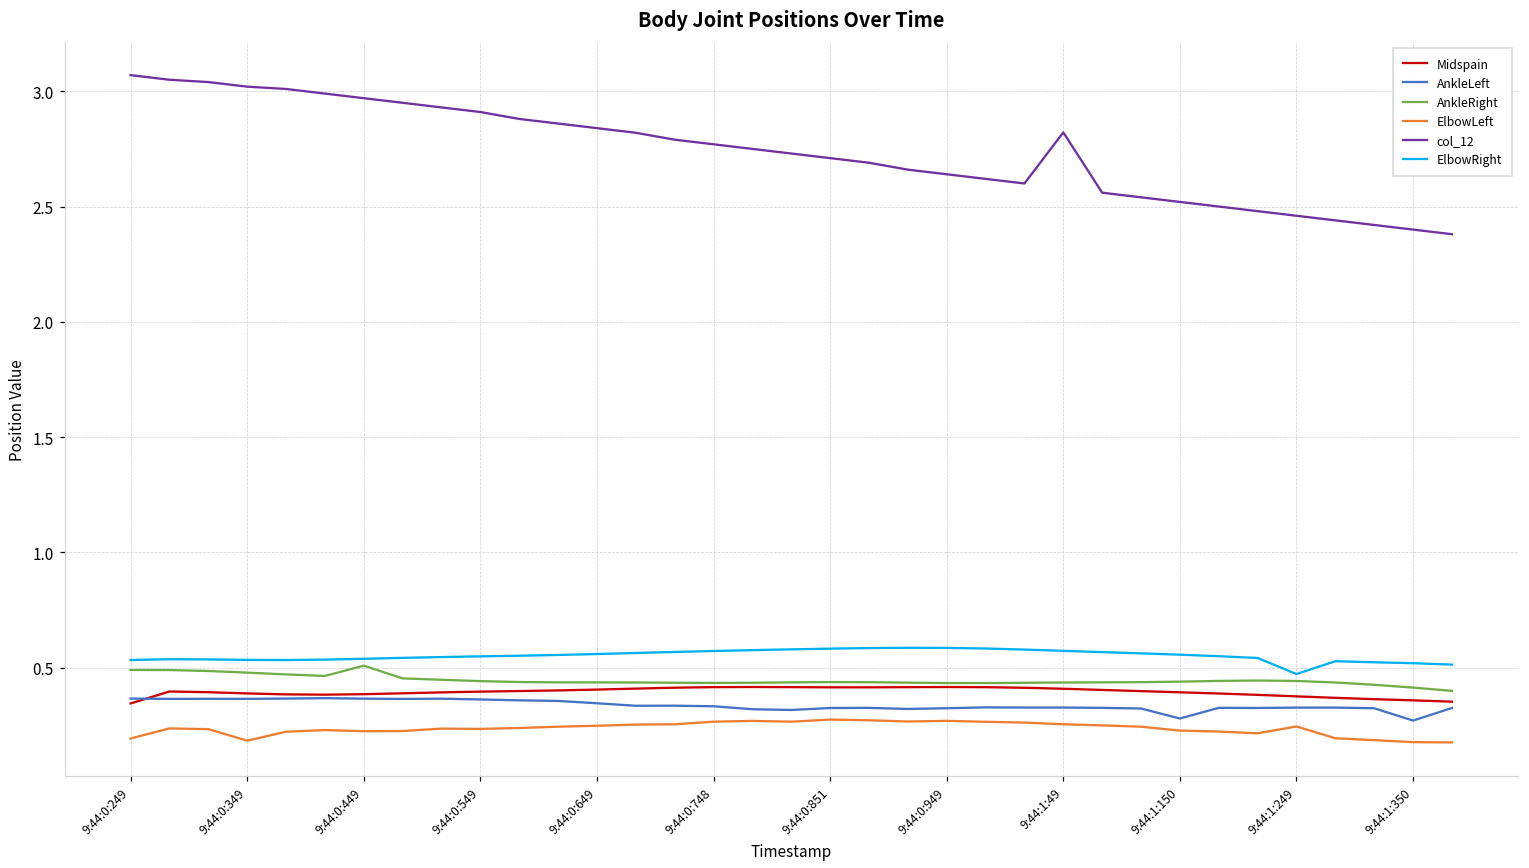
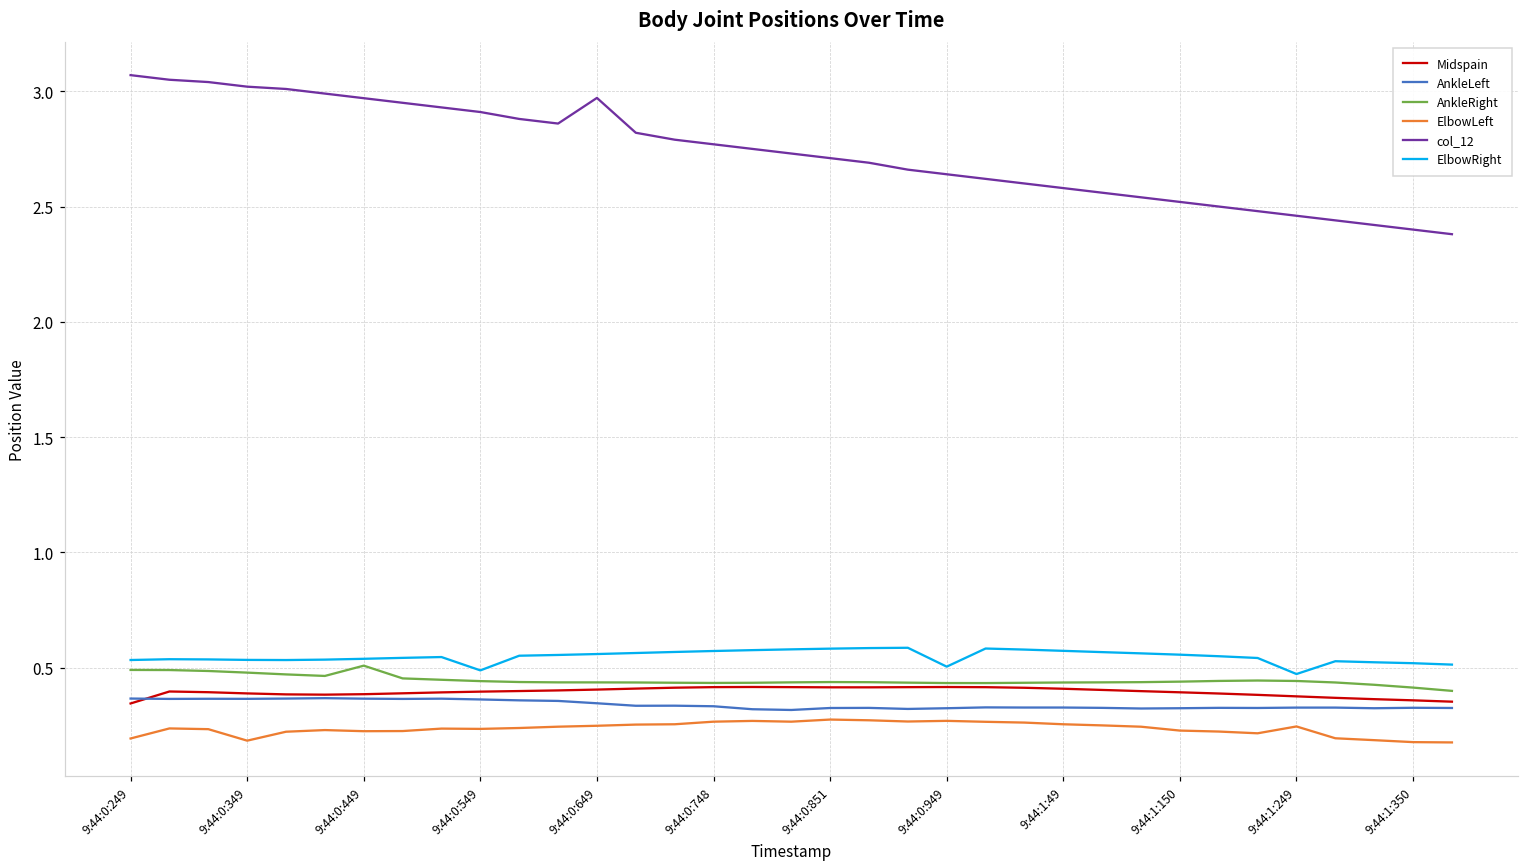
ElbowRight, 9:44:0:549: 0.55 -> 0.49
col_12, 9:44:0:649: 2.84 -> 2.97
ElbowRight, 9:44:0:949: 0.59 -> 0.50
col_12, 9:44:1:49: 2.82 -> 2.58
AnkleLeft, 9:44:1:150: 0.28 -> 0.32
AnkleLeft, 9:44:1:350: 0.27 -> 0.33
